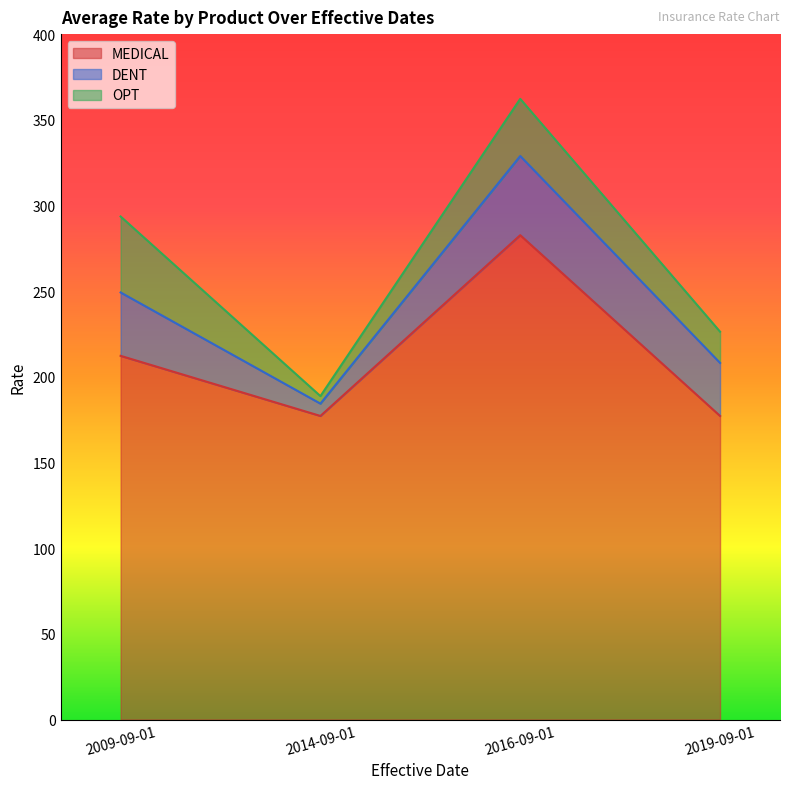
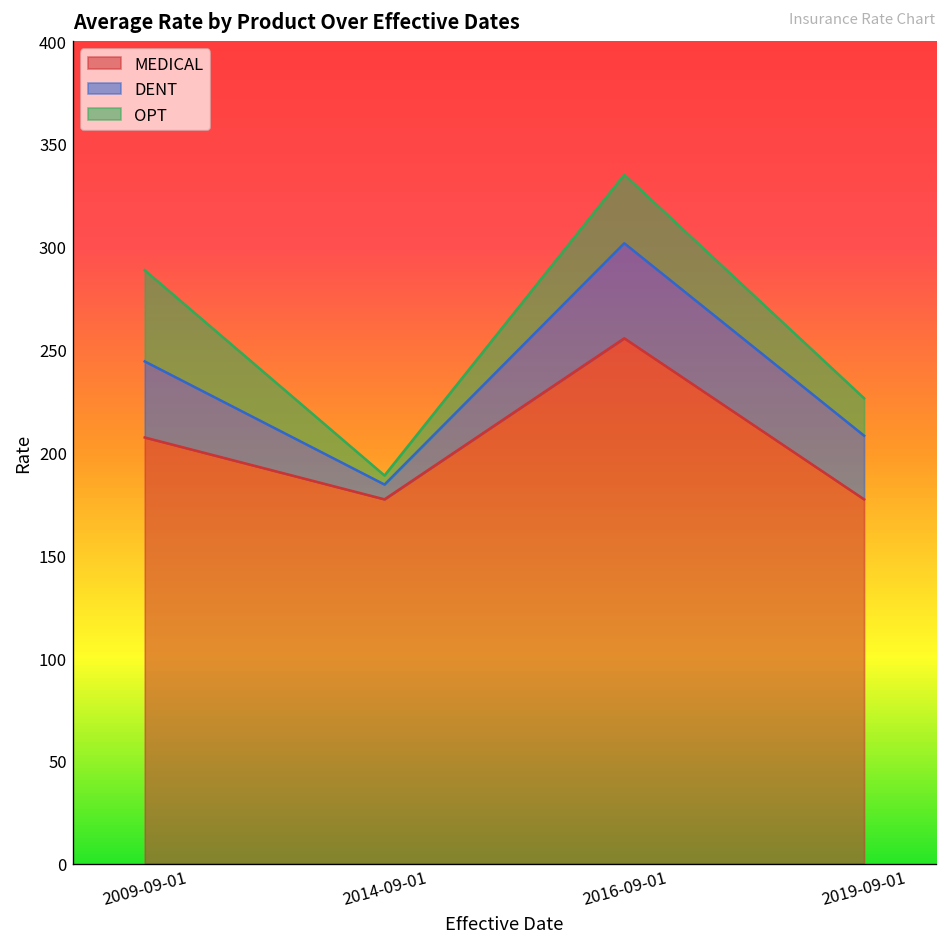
MEDICAL, 2009-09-01: 212 -> 207
MEDICAL, 2016-09-01: 283 -> 255
